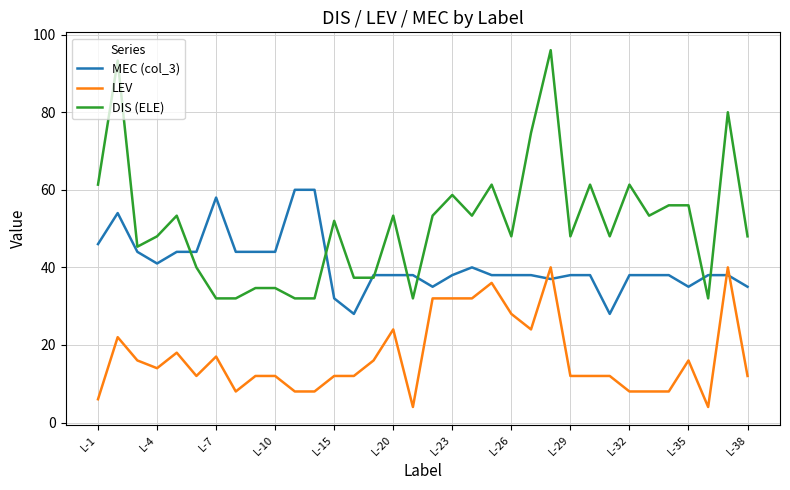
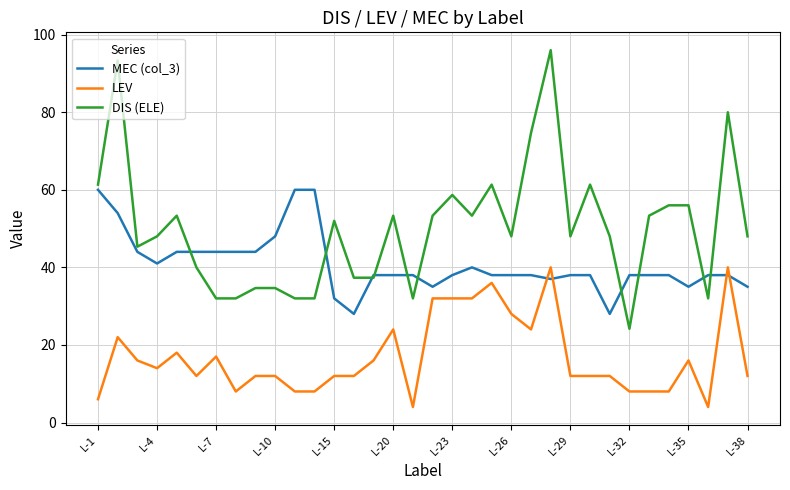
MEC (col_3), L-1: 46 -> 60
MEC (col_3), L-7: 58 -> 44
MEC (col_3), L-10: 44 -> 48
DIS (ELE), L-32: 61 -> 24
